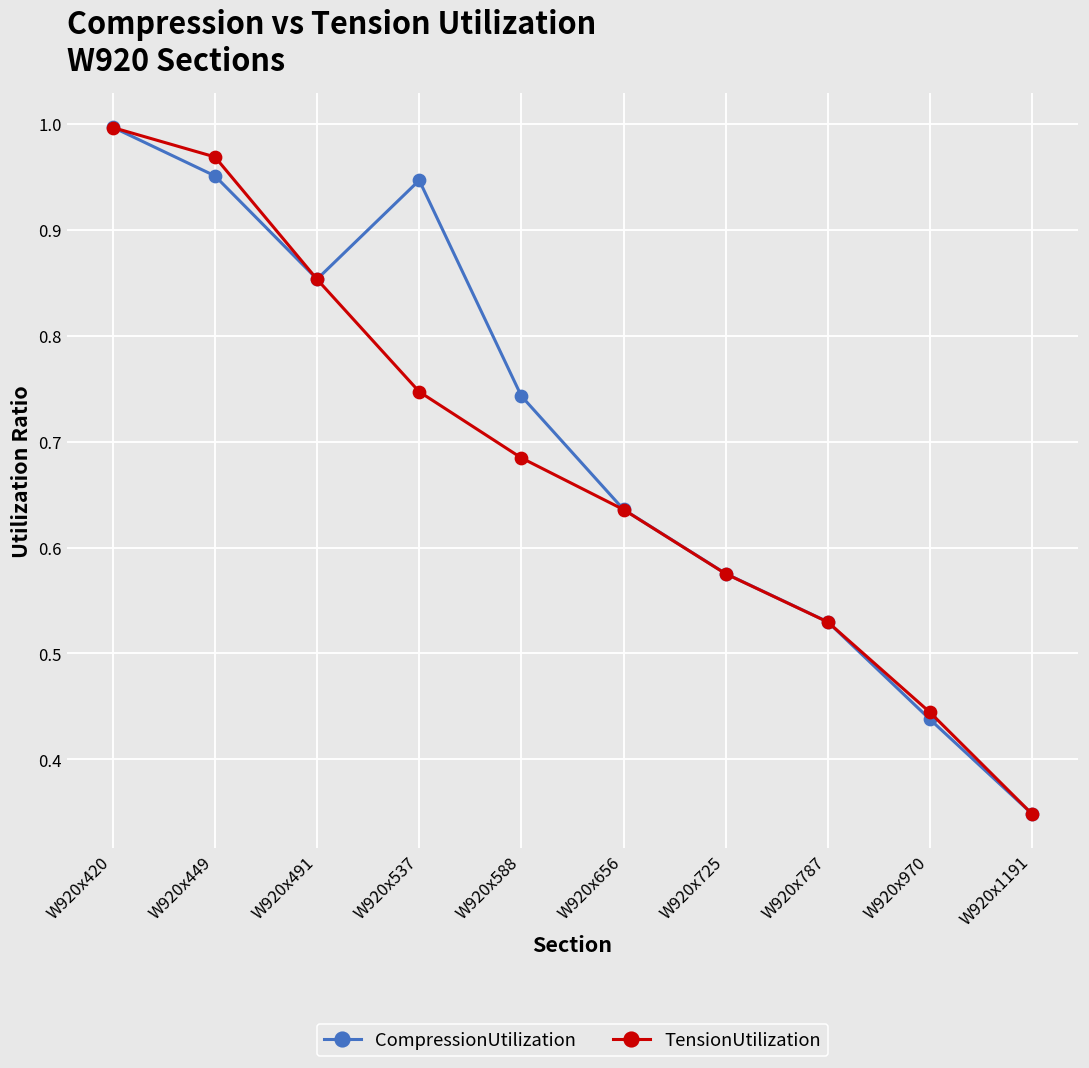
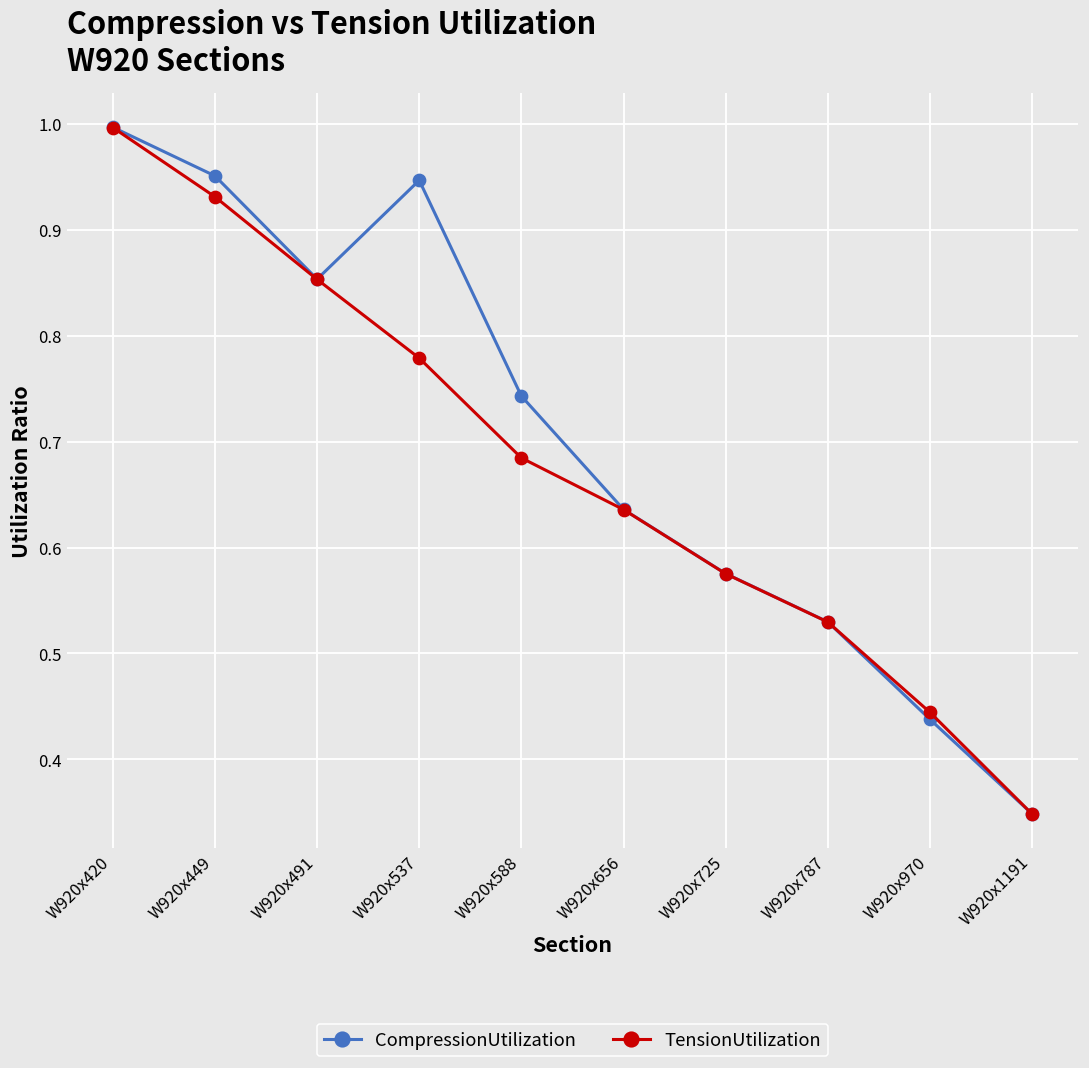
TensionUtilization, W920x449: 0.97 -> 0.93
TensionUtilization, W920x537: 0.75 -> 0.78
